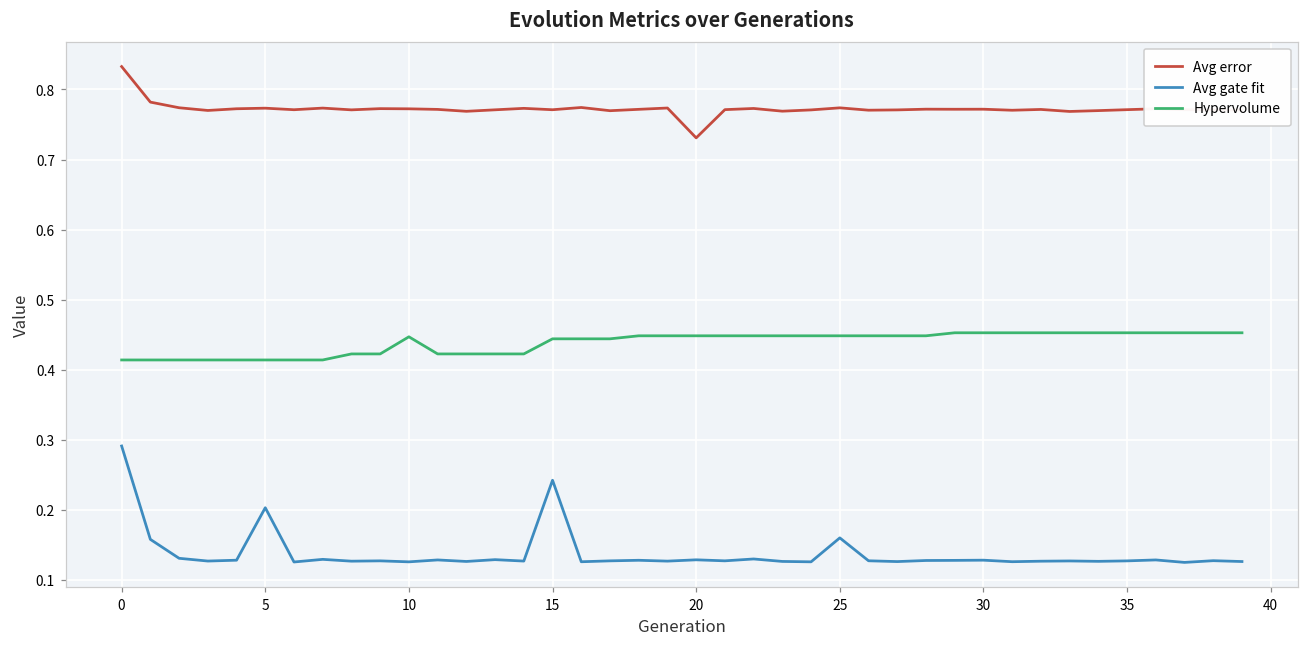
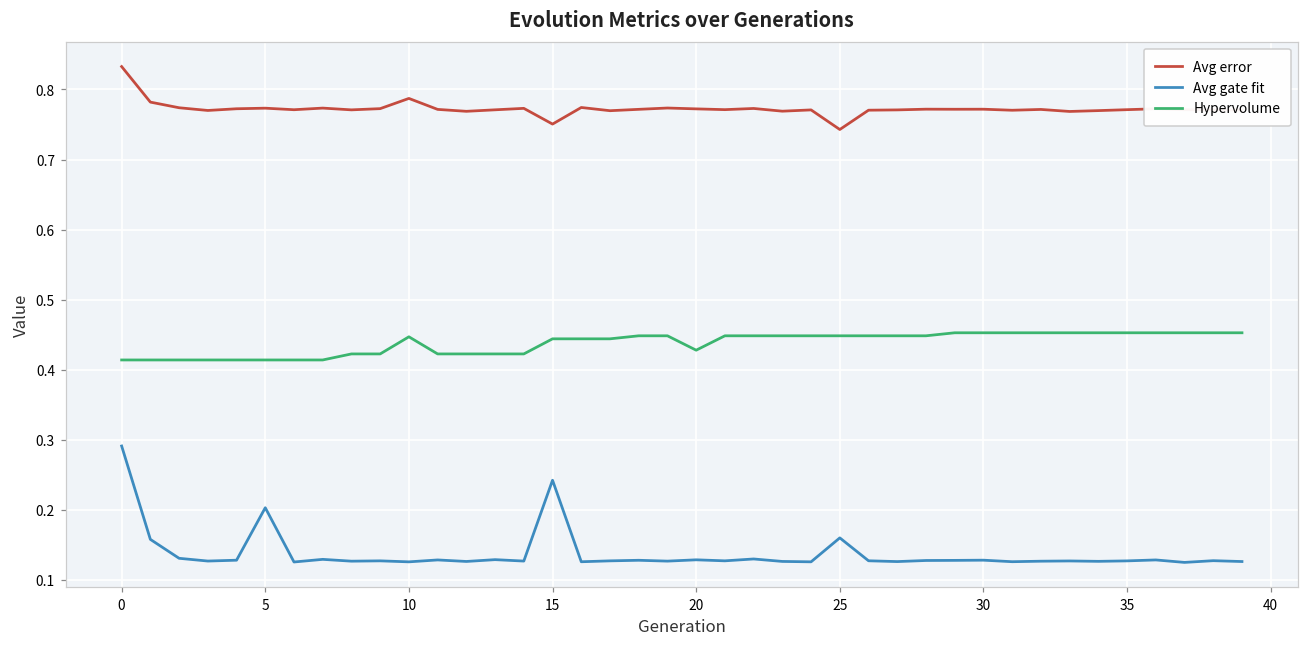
Avg error, 10: 0.77 -> 0.79
Avg error, 15: 0.77 -> 0.75
Avg error, 20: 0.73 -> 0.77
Hypervolume, 20: 0.45 -> 0.43
Avg error, 25: 0.77 -> 0.74
